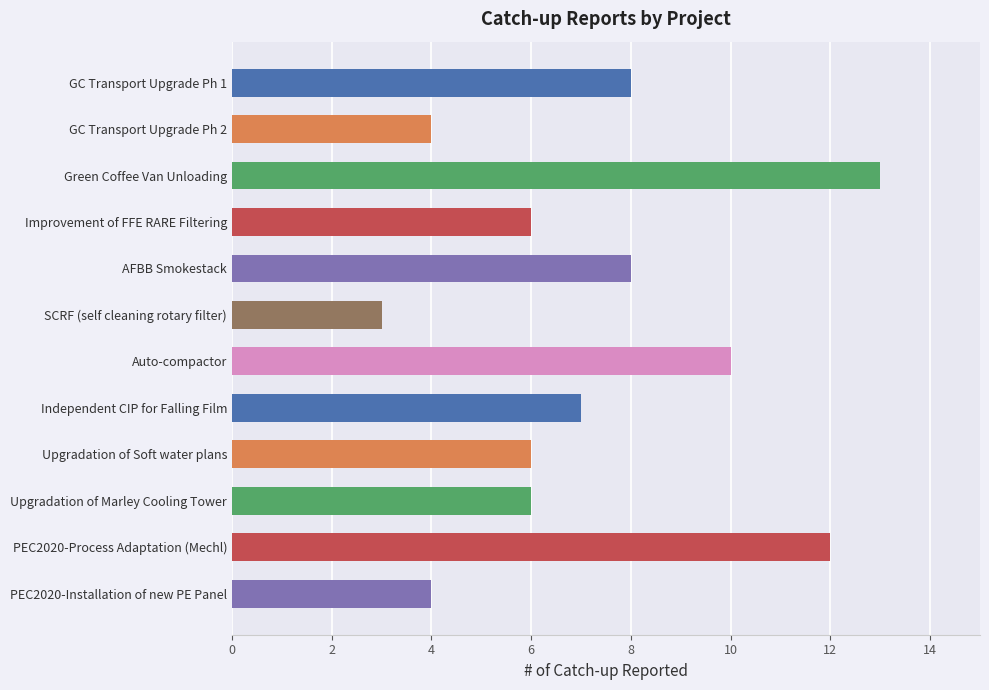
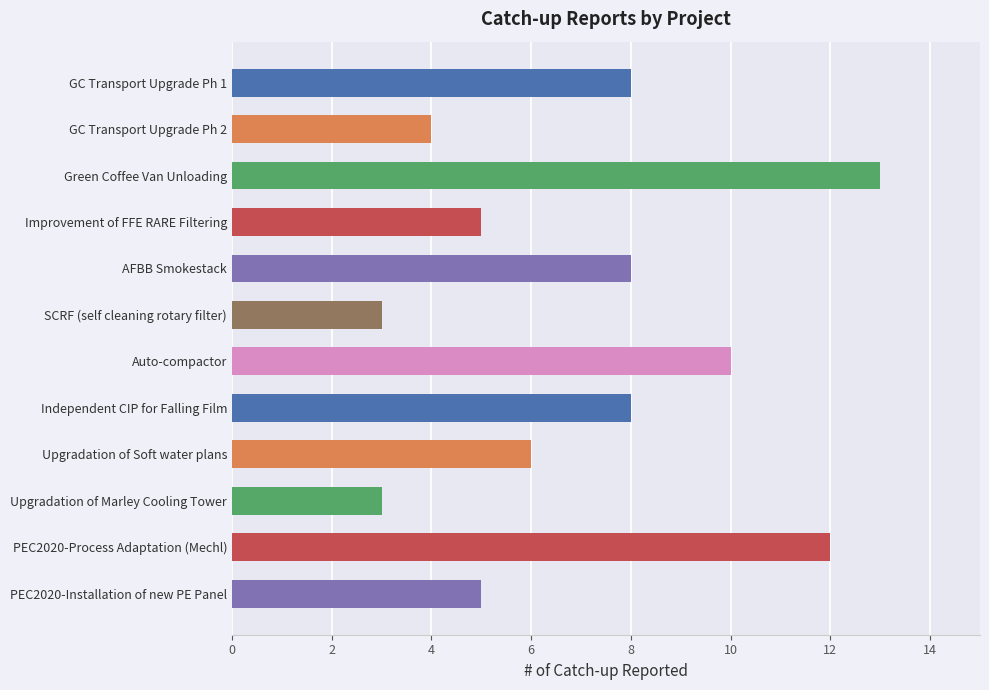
Improvement of FFE RARE Filtering: 6 -> 5
Independent CIP for Falling Film: 7 -> 8
Upgradation of Marley Cooling Tower: 6 -> 3
PEC2020-Installation of new PE Panel: 4 -> 5
